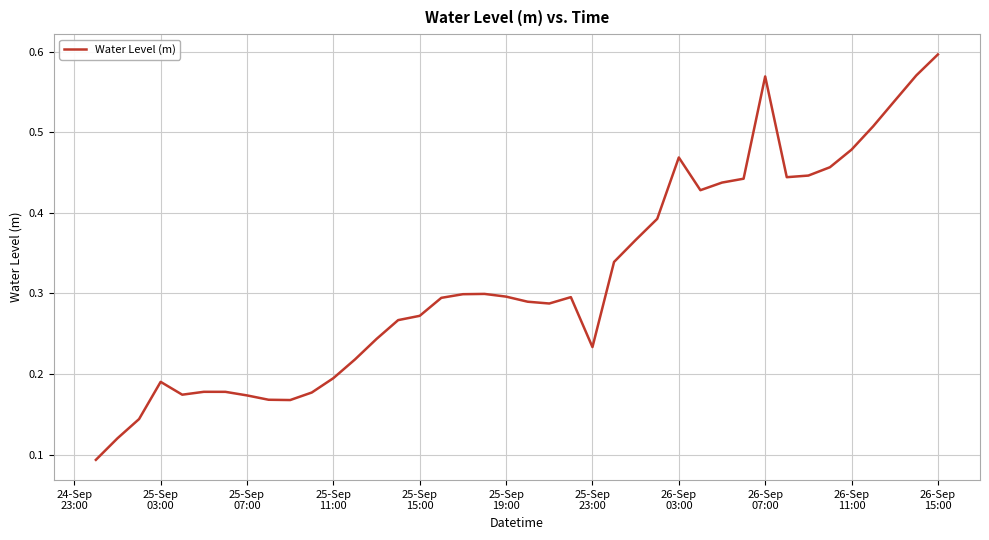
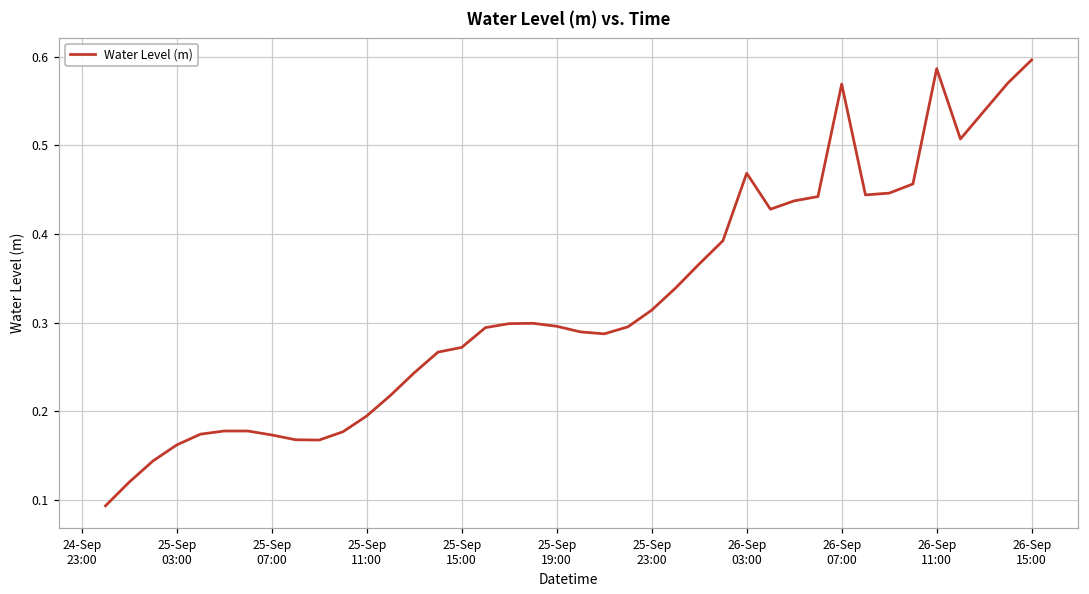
25-Sep 03:00: 0.19 -> 0.16
25-Sep 23:00: 0.23 -> 0.31
26-Sep 11:00: 0.48 -> 0.59
